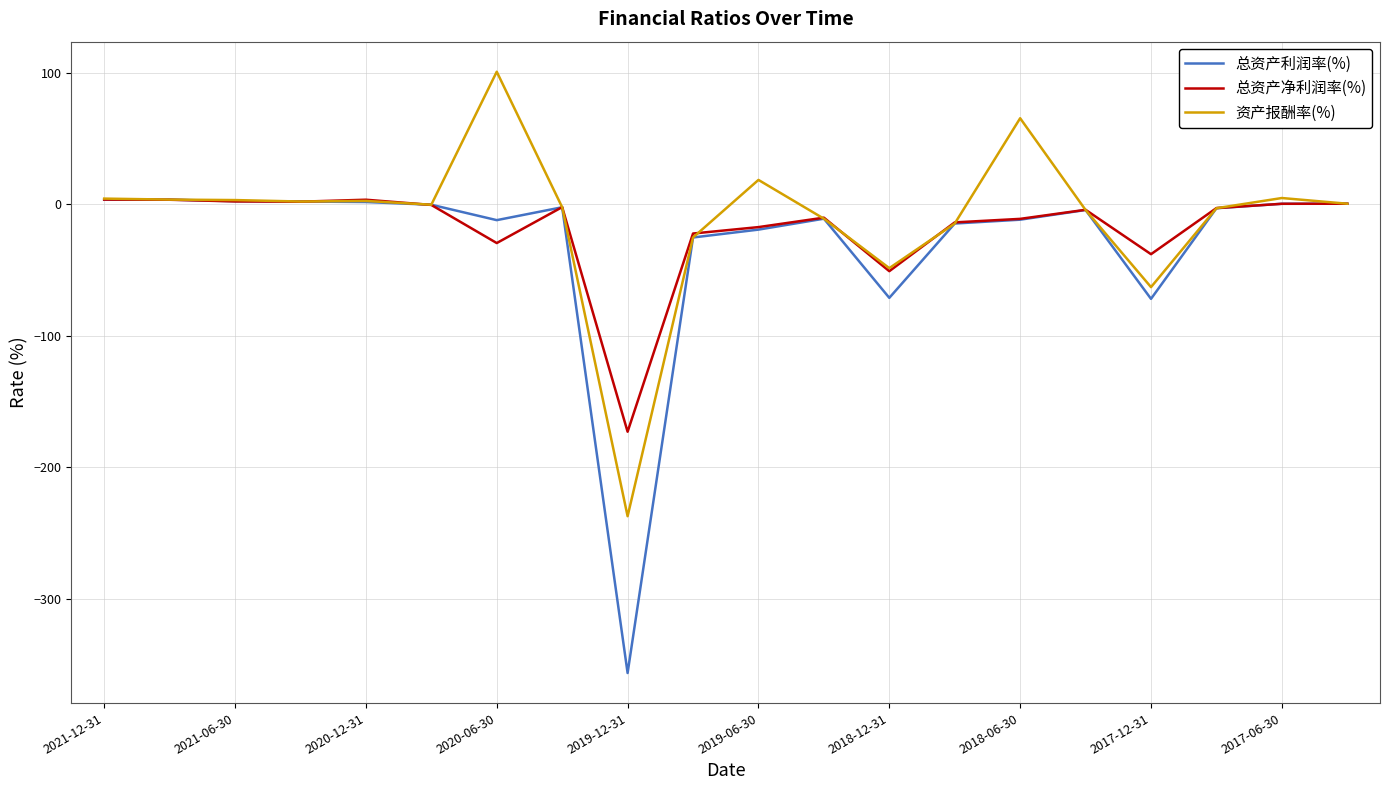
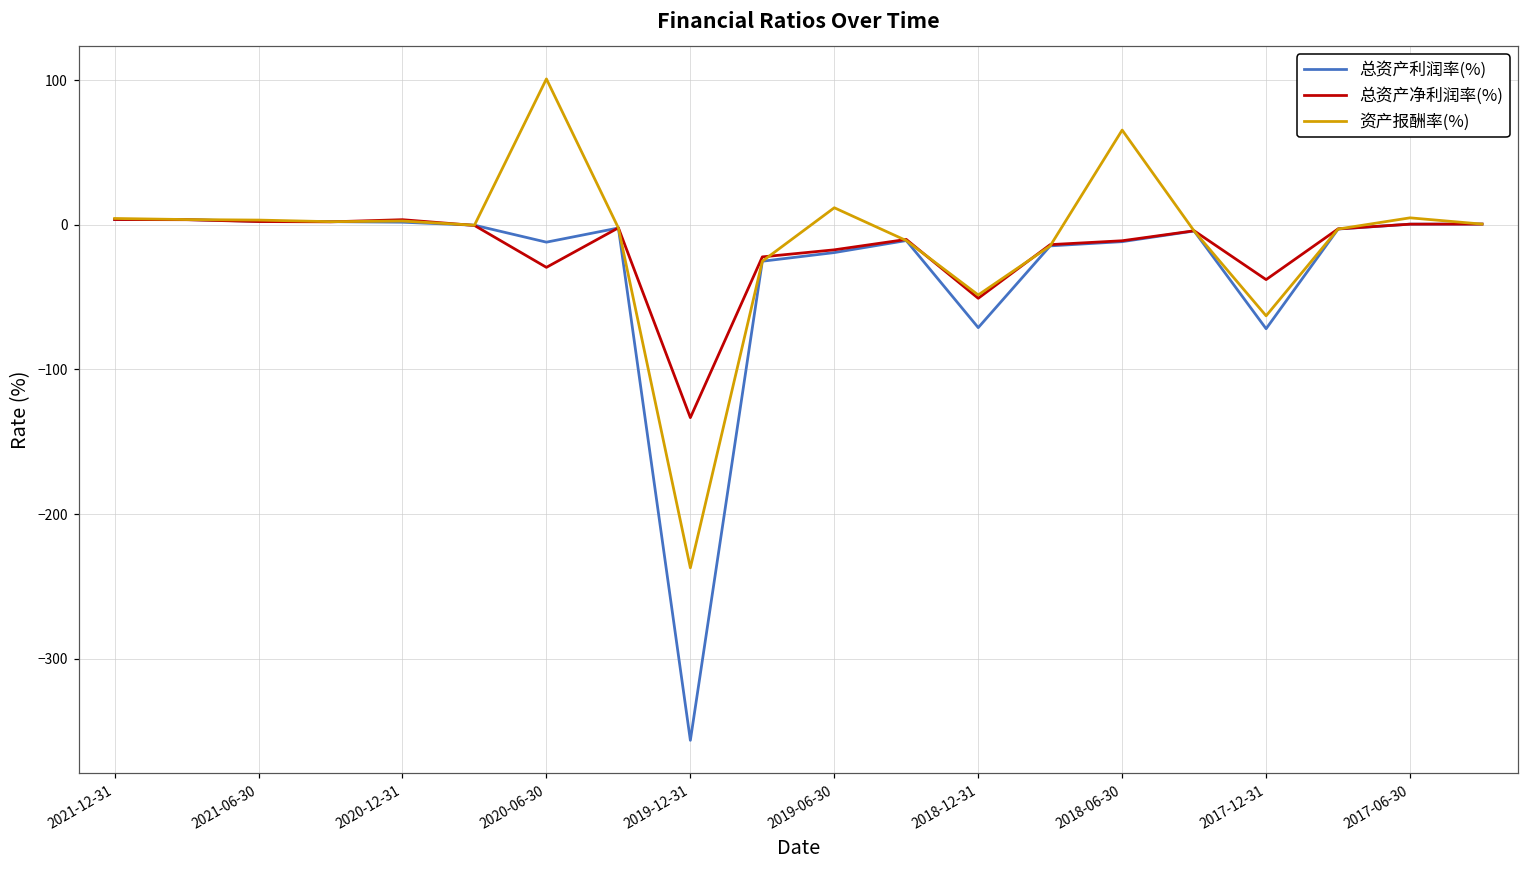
总资产净利润率(%), 2019-12-31: -173 -> -133
资产报酬率(%), 2019-06-30: 19 -> 12
